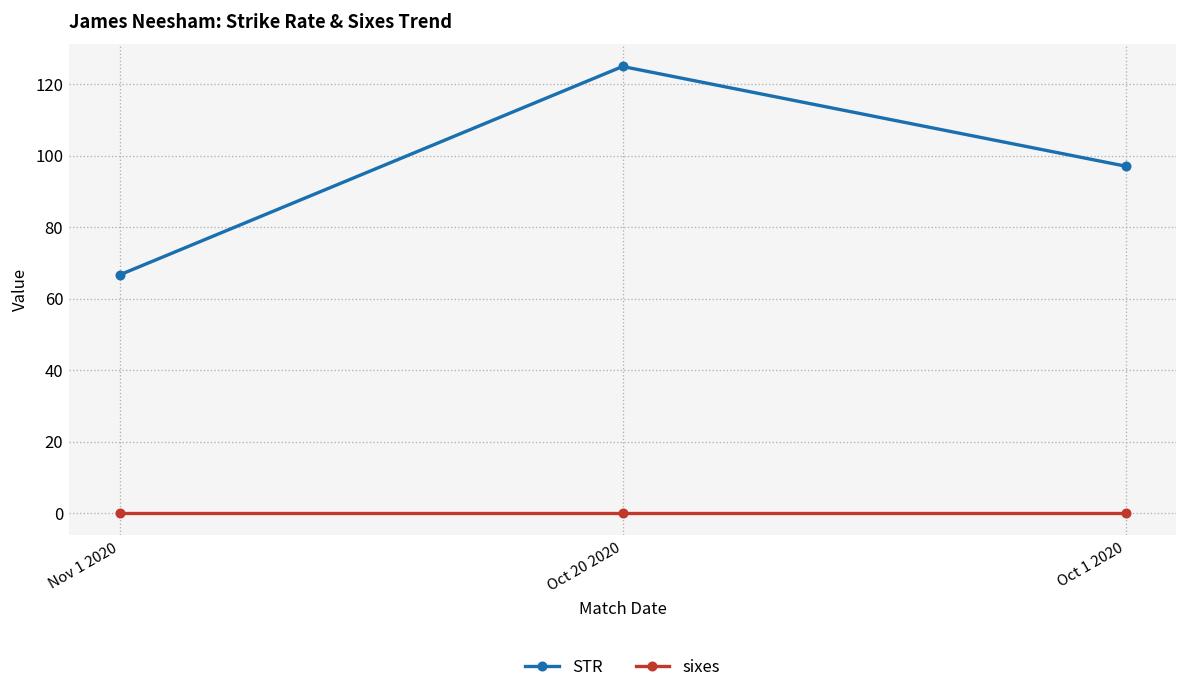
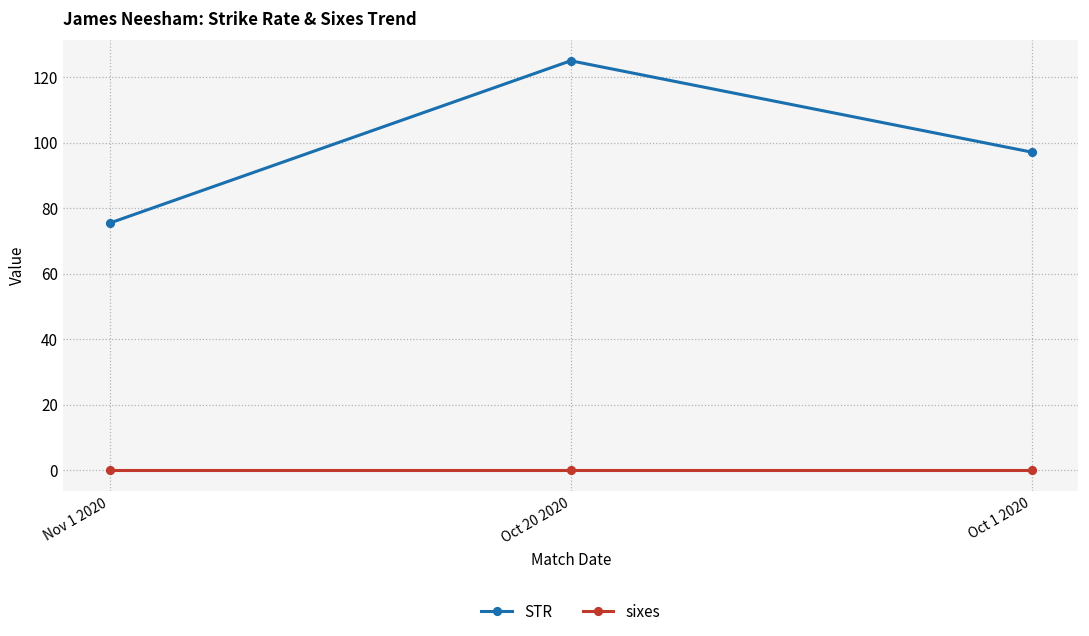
STR, Nov 1 2020: 67 -> 75
